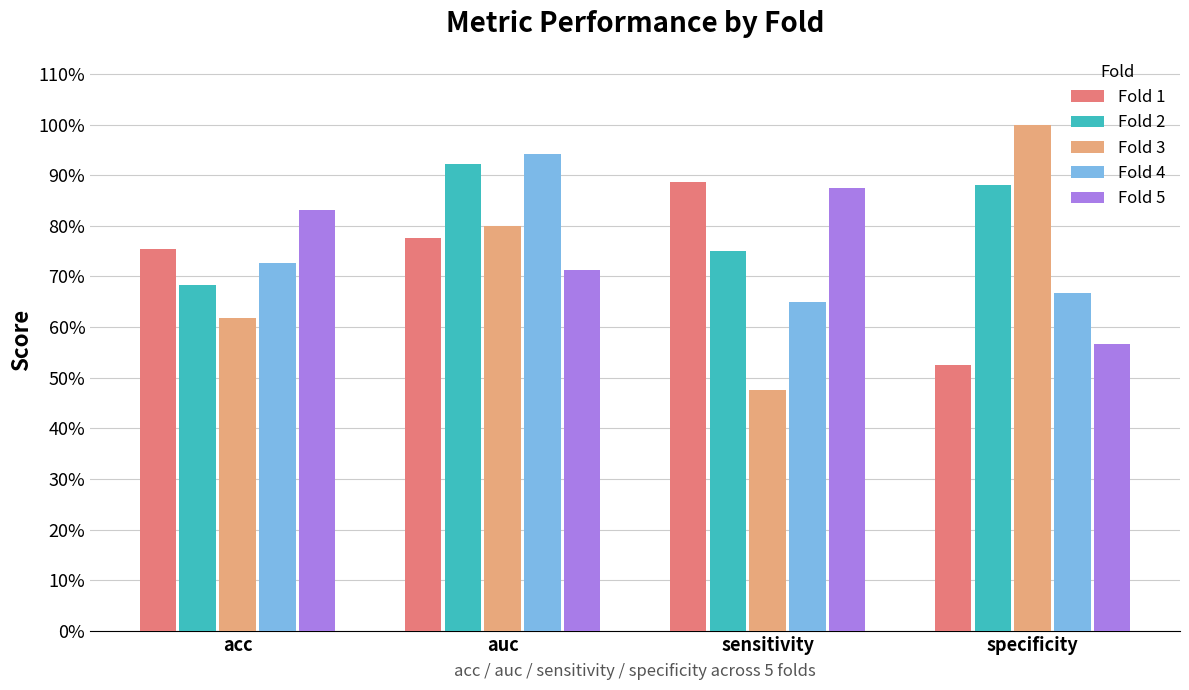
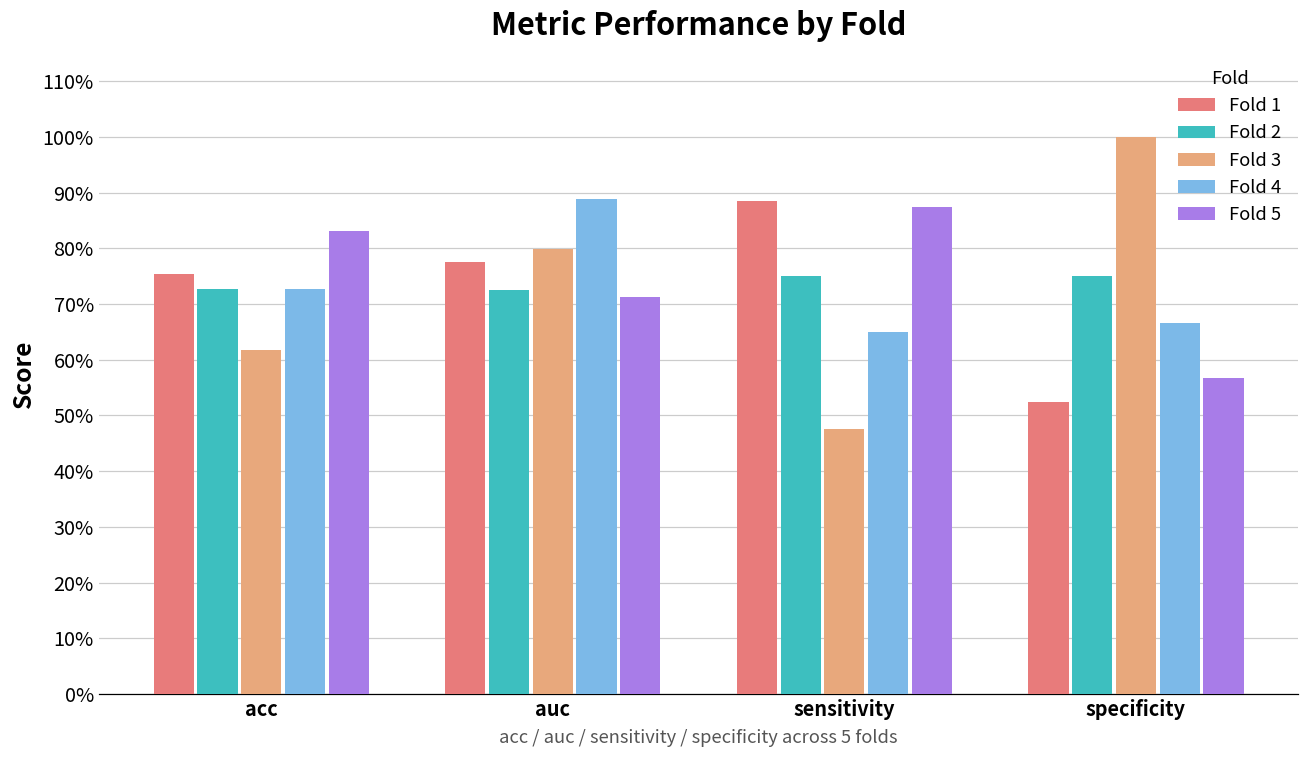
Fold 2, acc: 68% -> 73%
Fold 2, auc: 92% -> 73%
Fold 4, auc: 94% -> 89%
Fold 2, specificity: 88% -> 75%
